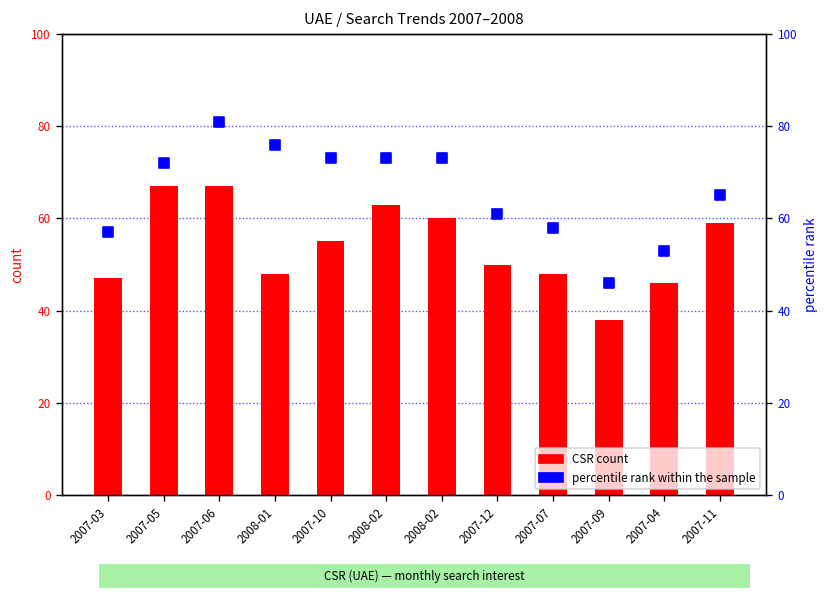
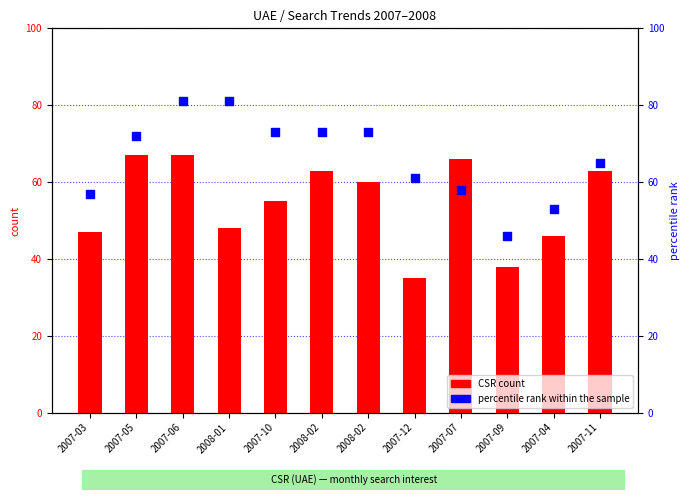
CSR count, 2007-12: 50 -> 35
CSR count, 2007-07: 48 -> 66
CSR count, 2007-11: 59 -> 63
percentile rank within the sample, 2008-01: 76 -> 81
